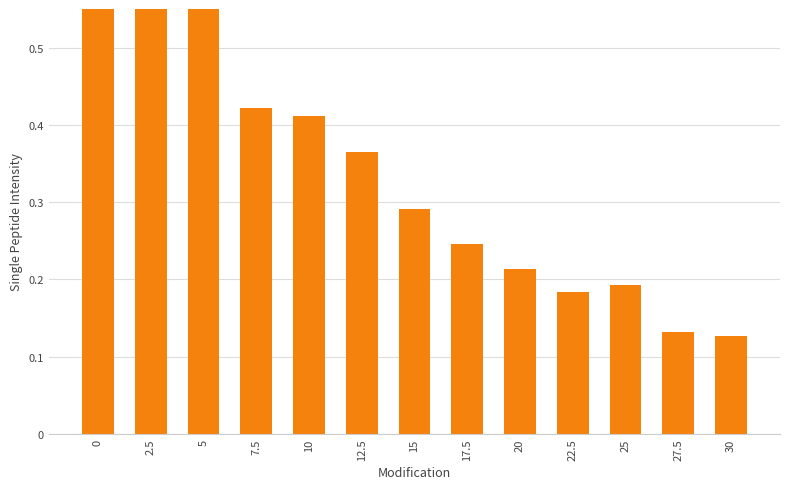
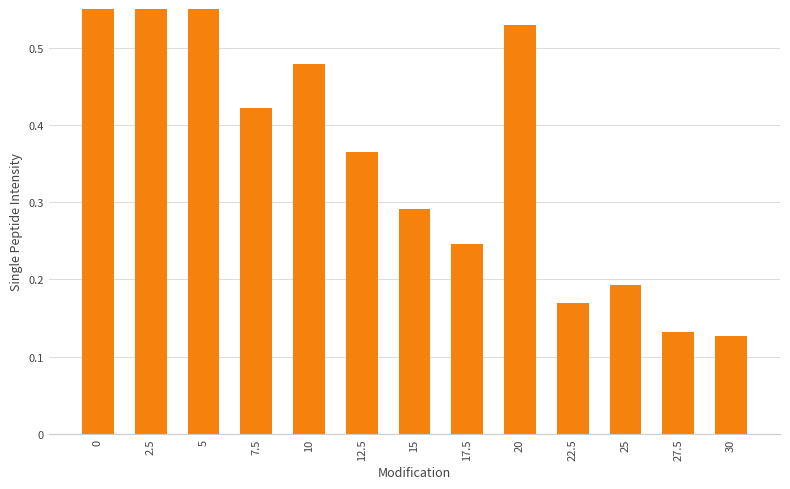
10: 0.41 -> 0.48
20: 0.21 -> 0.53
22.5: 0.18 -> 0.17
